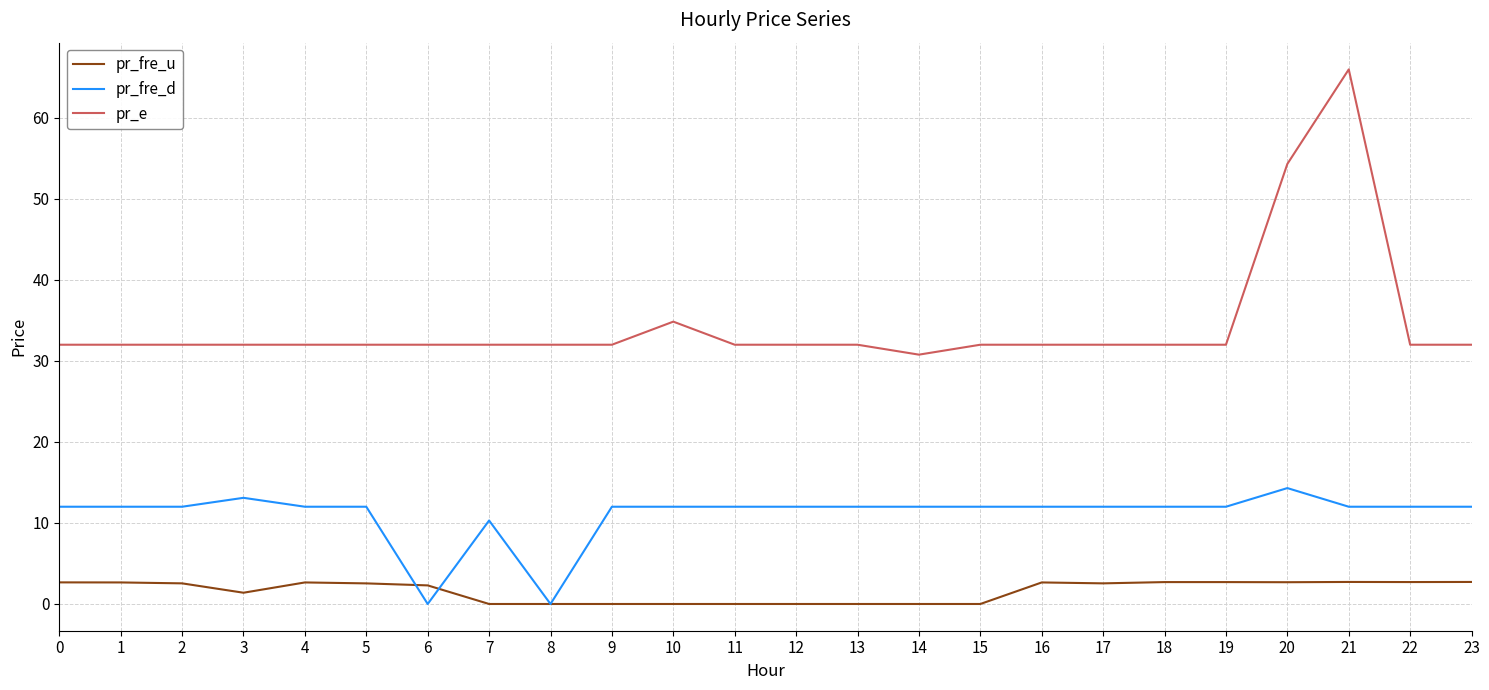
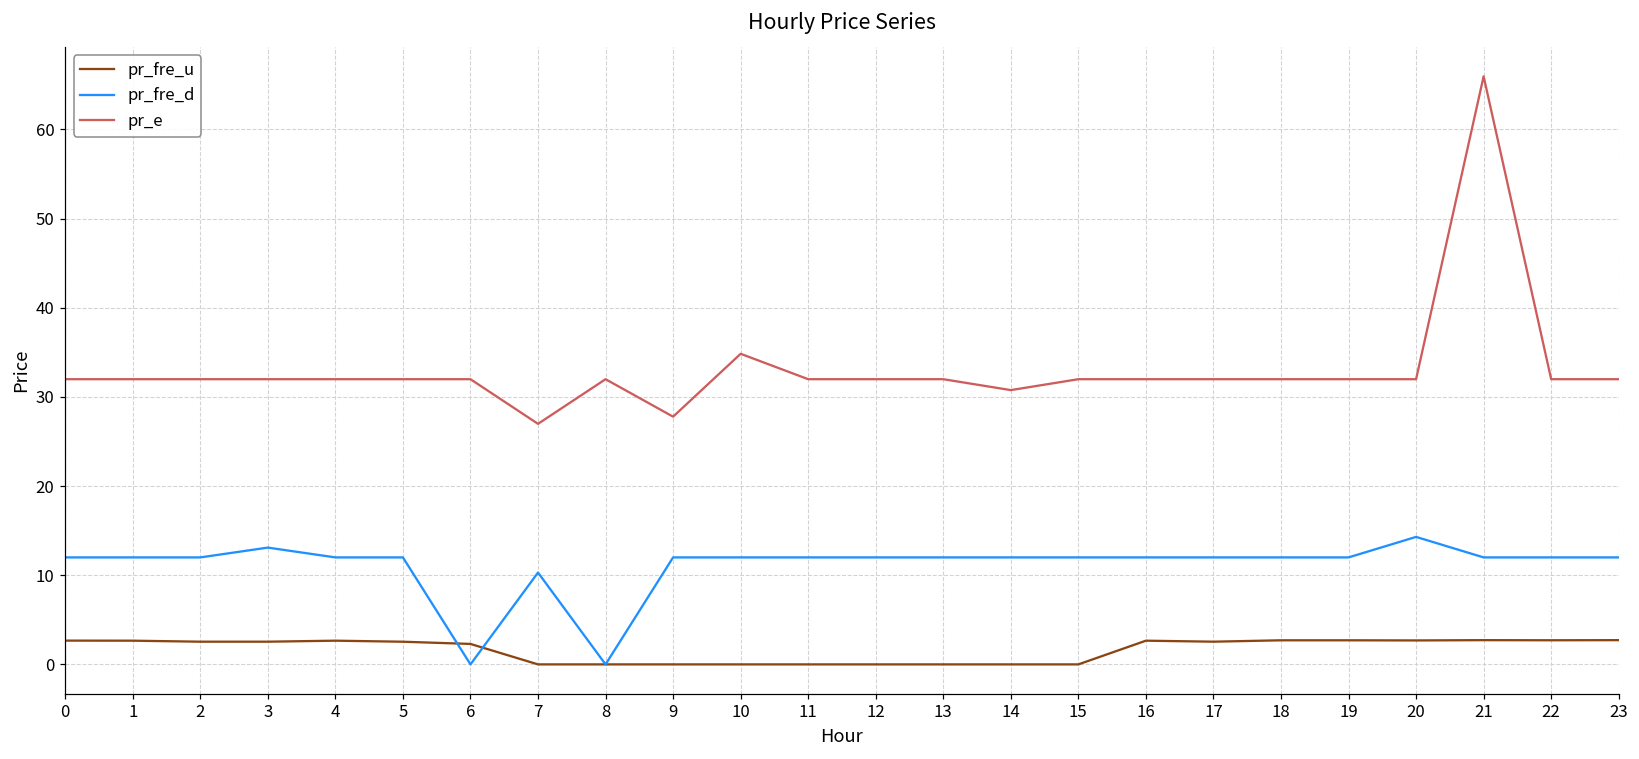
pr_fre_u, 3: 1 -> 3
pr_e, 7: 32 -> 27
pr_e, 9: 32 -> 28
pr_e, 20: 54 -> 32
